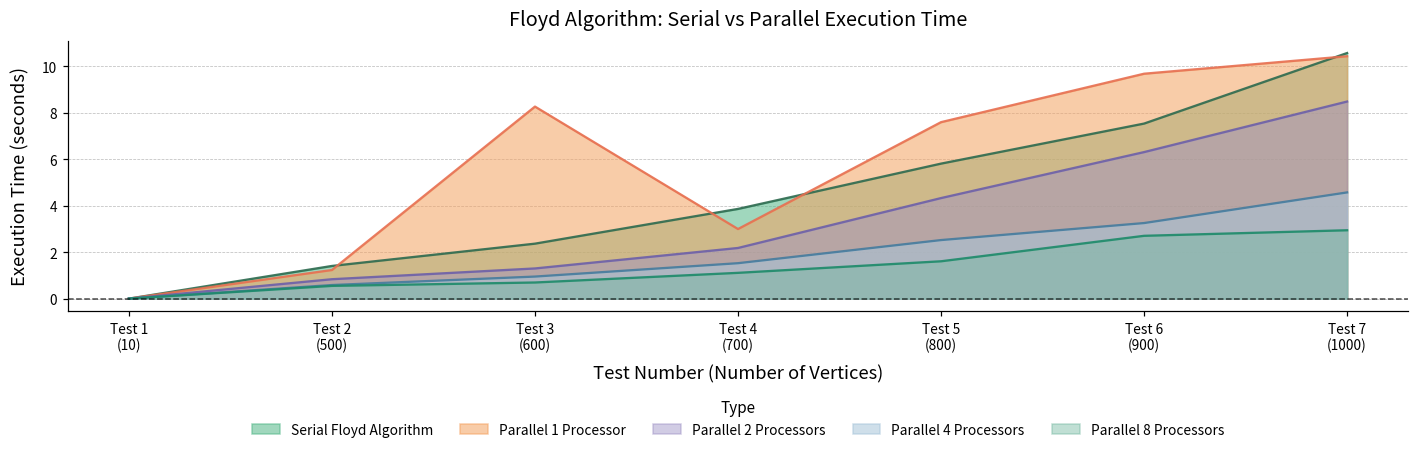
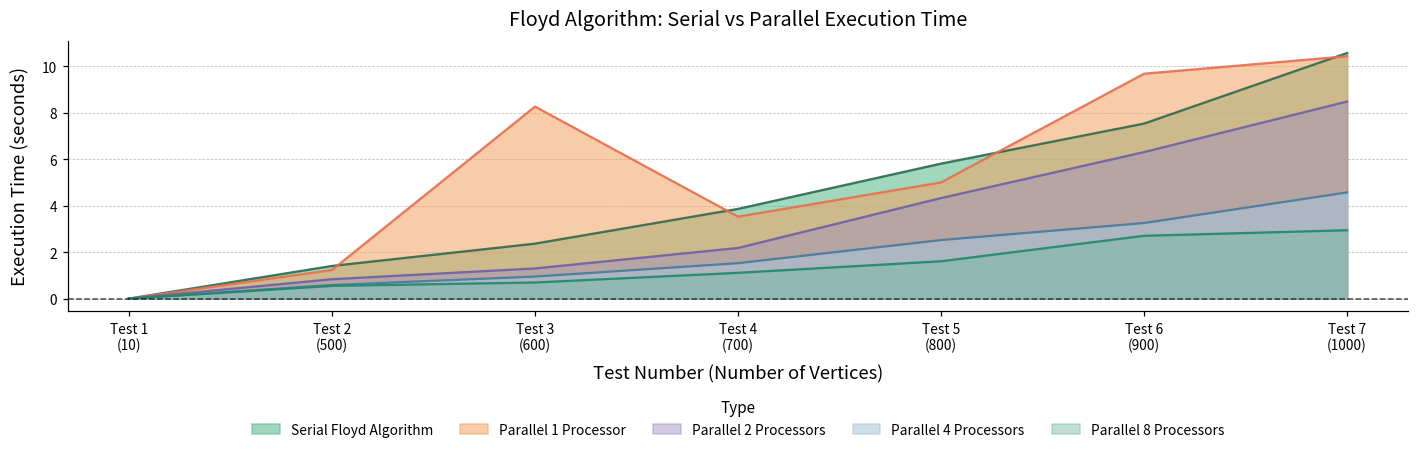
Parallel 1 Processor, Test 4 (700): 3.0 -> 3.5
Parallel 1 Processor, Test 5 (800): 7.6 -> 5.0
